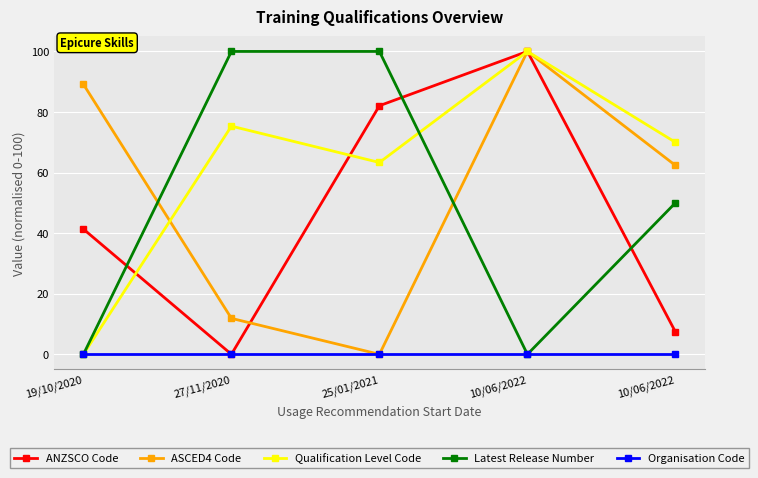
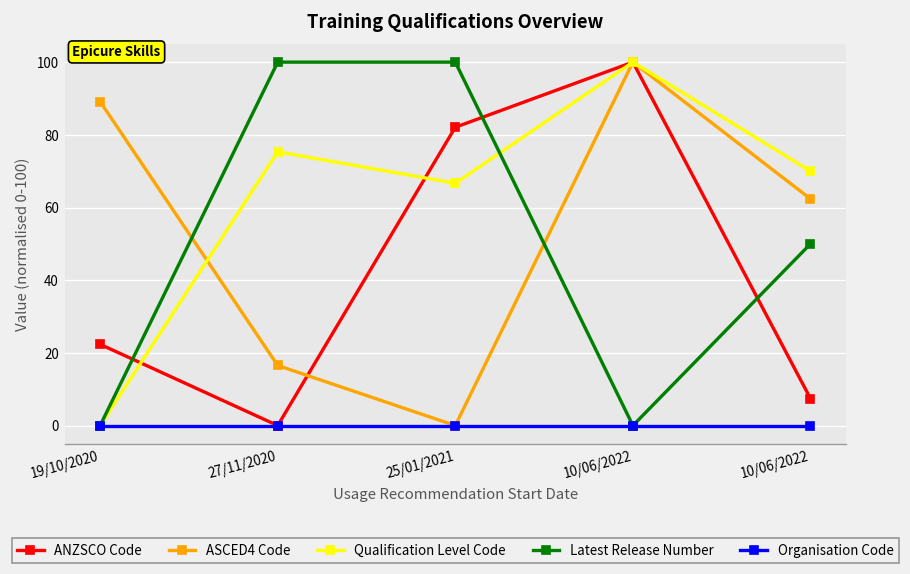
ANZSCO Code, 19/10/2020: 41 -> 22
ASCED4 Code, 27/11/2020: 12 -> 17
Qualification Level Code, 25/01/2021: 63 -> 67
